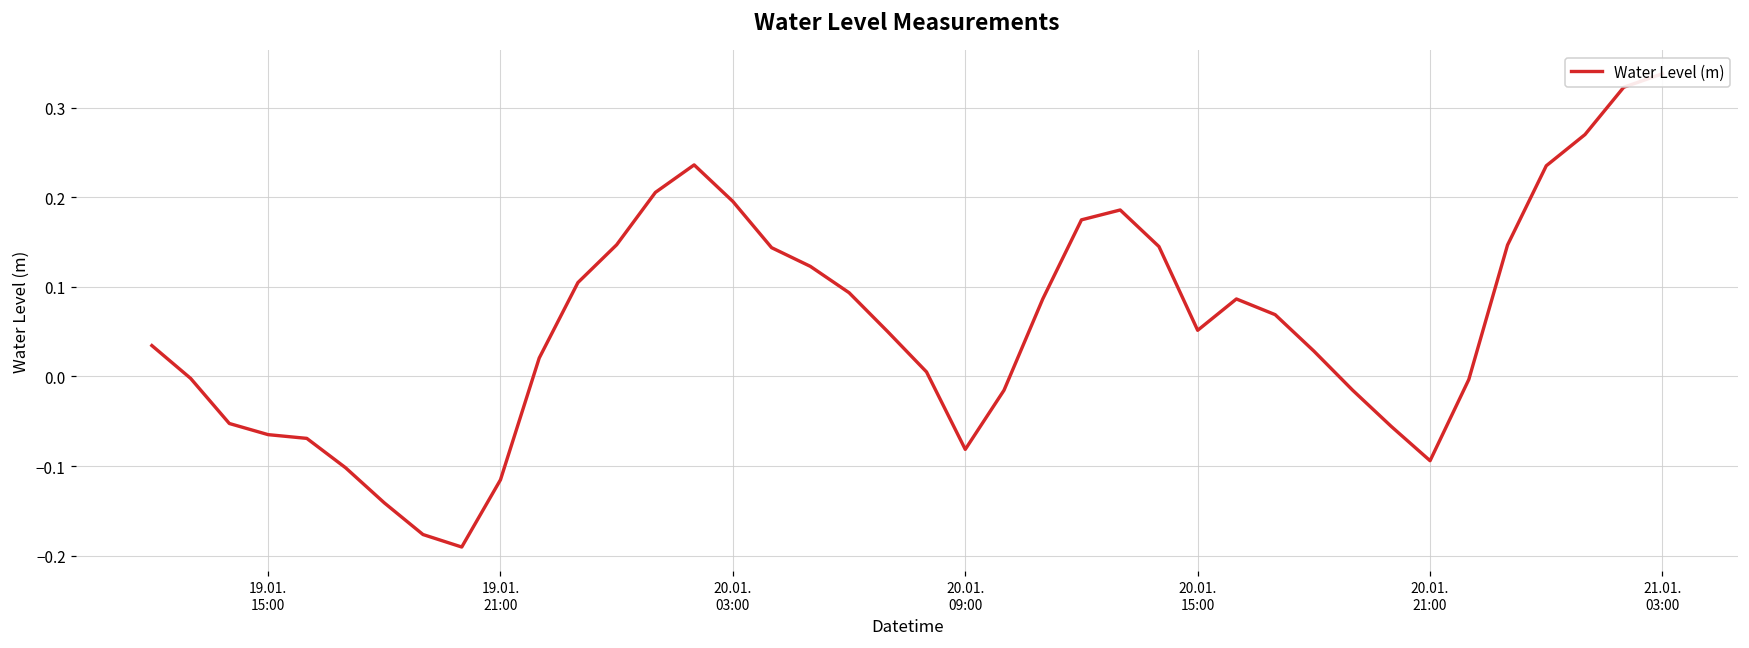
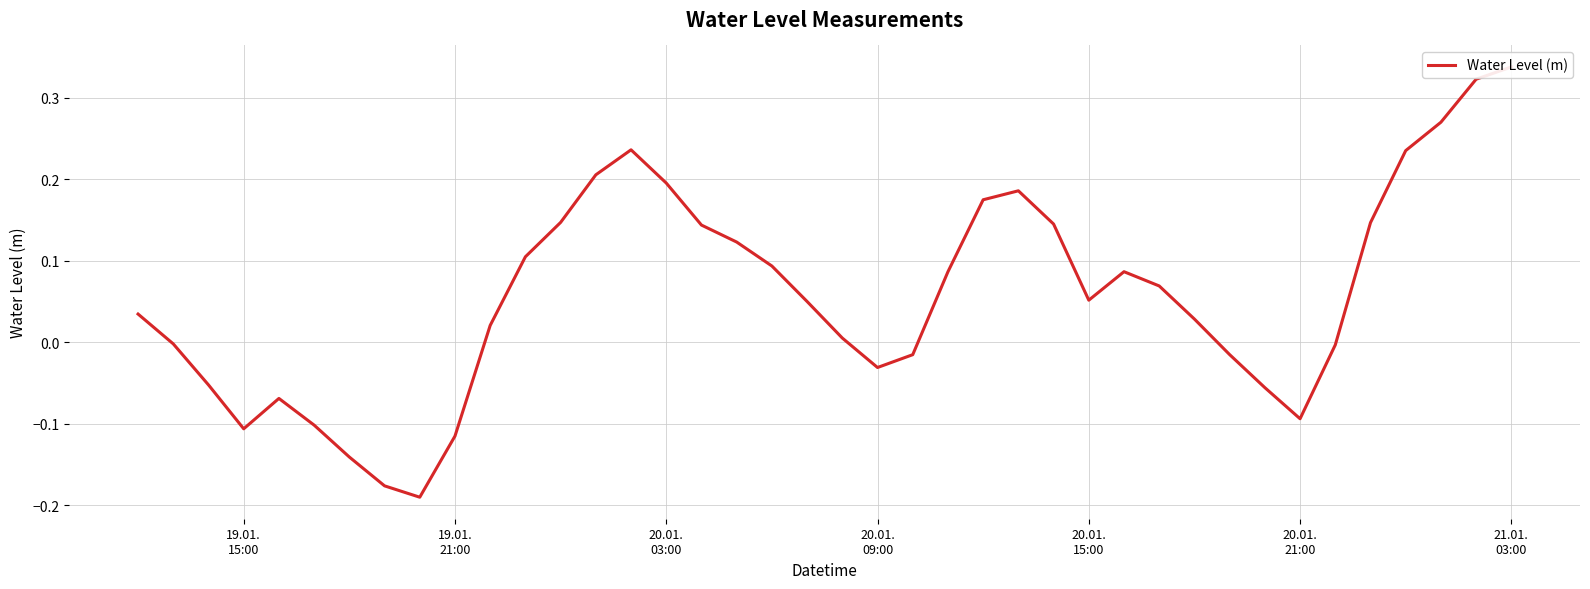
19.01. 15:00: -0.06 -> -0.11
20.01. 09:00: -0.08 -> -0.03
